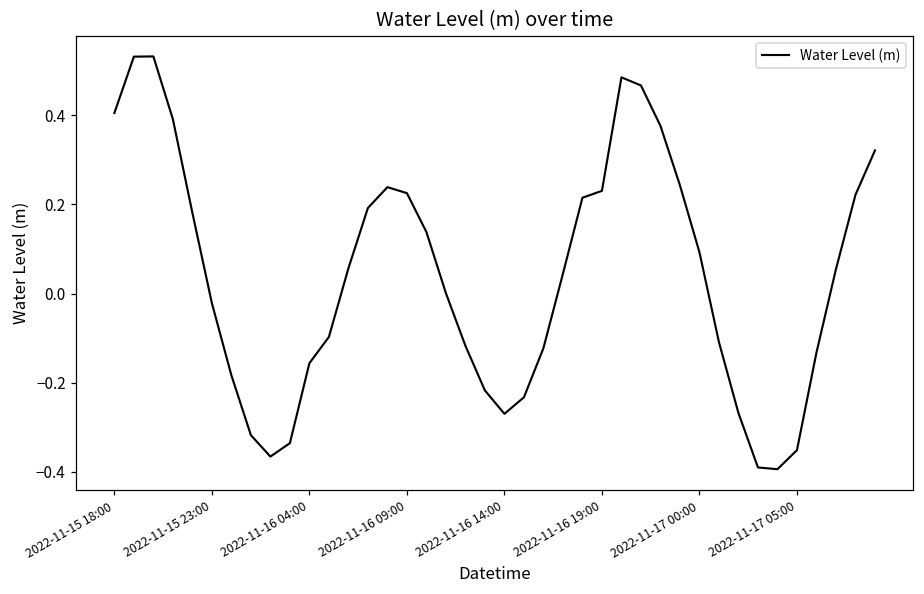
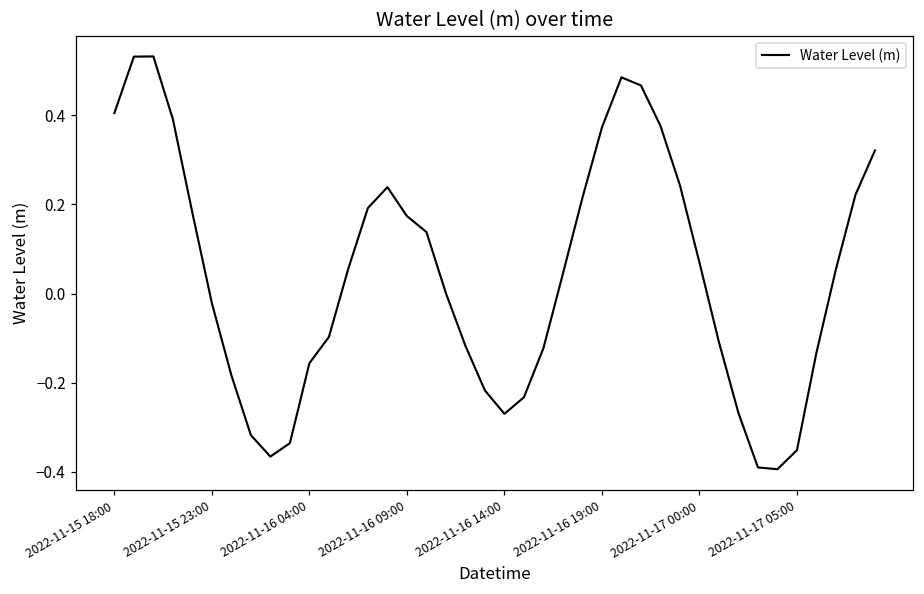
2022-11-16 09:00: 0.23 -> 0.17
2022-11-16 19:00: 0.23 -> 0.37
2022-11-17 00:00: 0.09 -> 0.07
